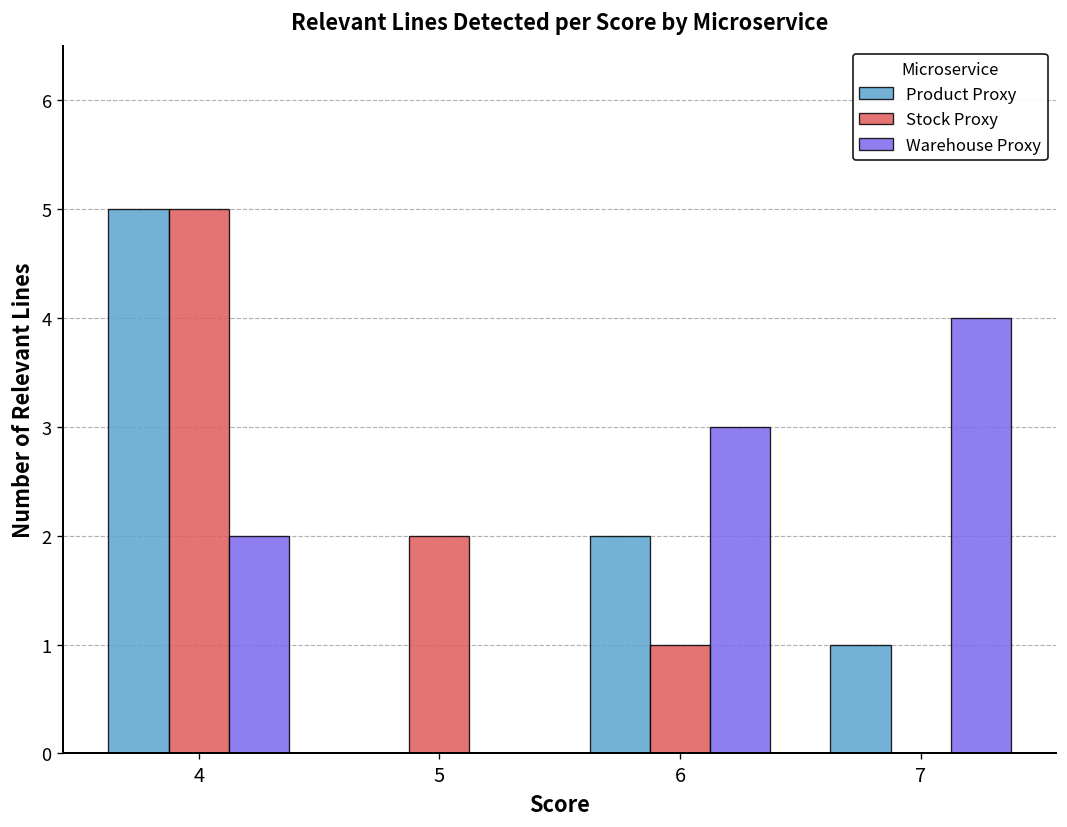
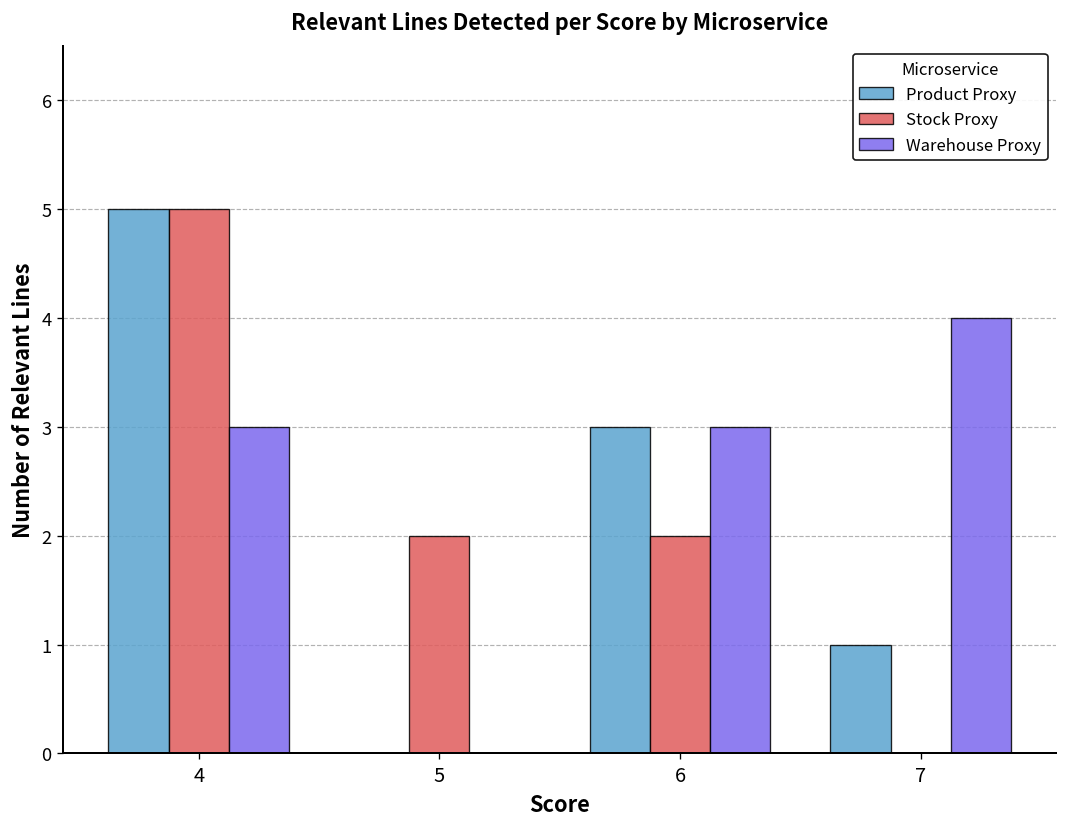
Warehouse Proxy, 4: 2 -> 3
Product Proxy, 6: 2 -> 3
Stock Proxy, 6: 1 -> 2
